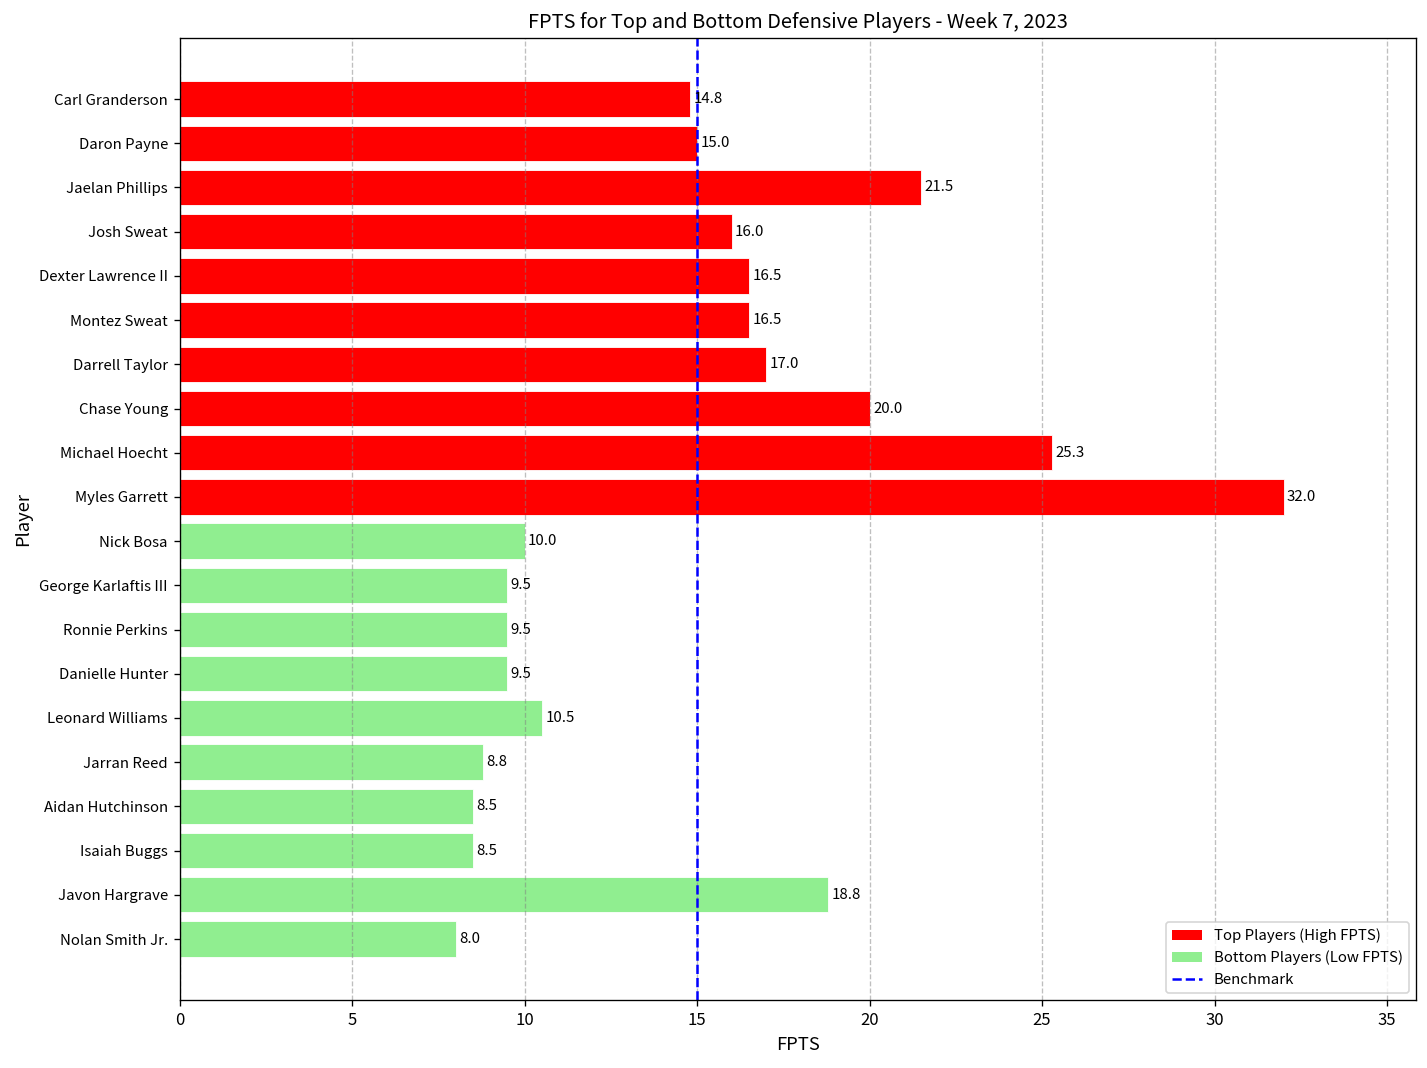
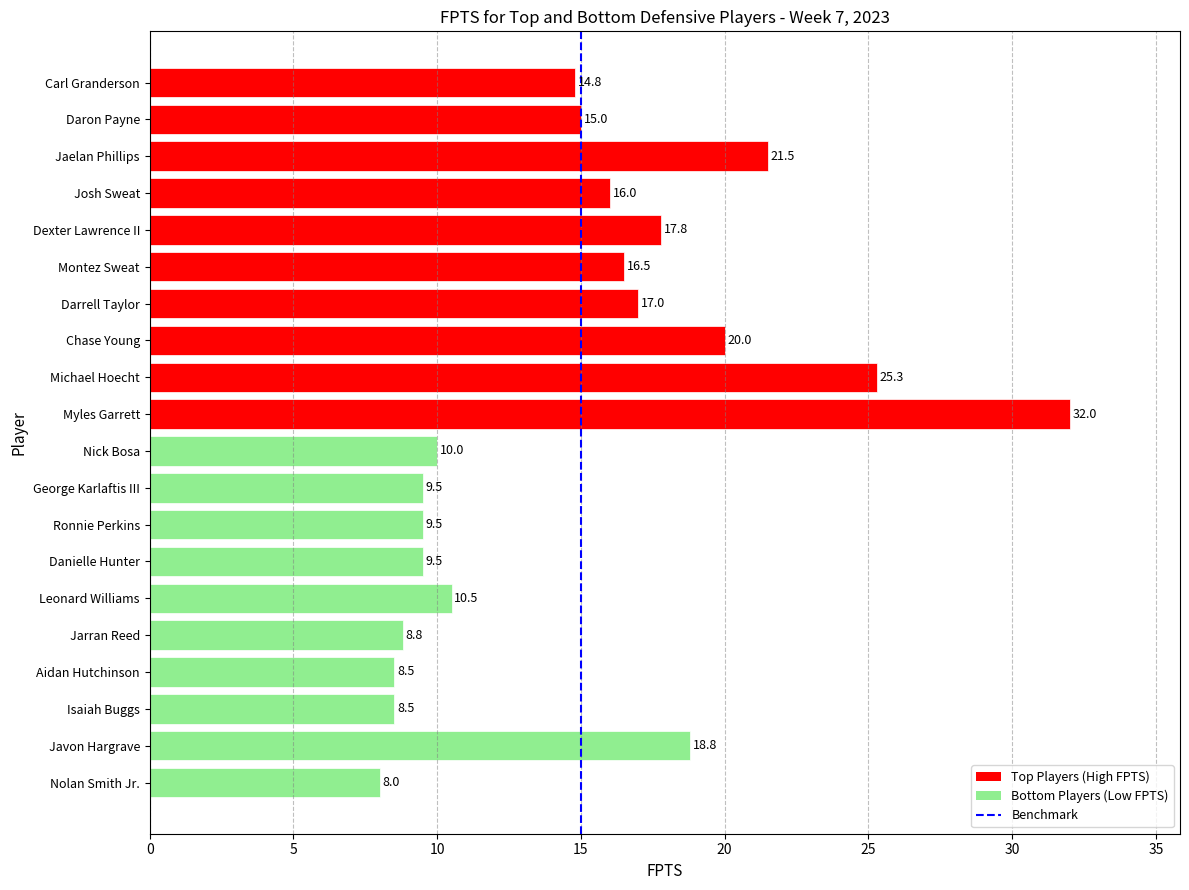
Dexter Lawrence II: 16.5 -> 17.8
